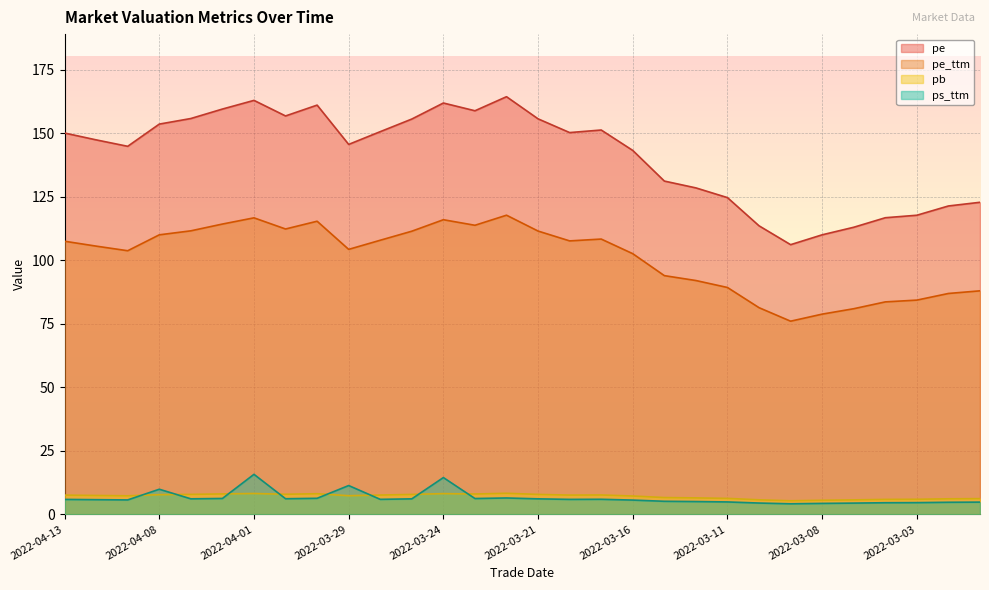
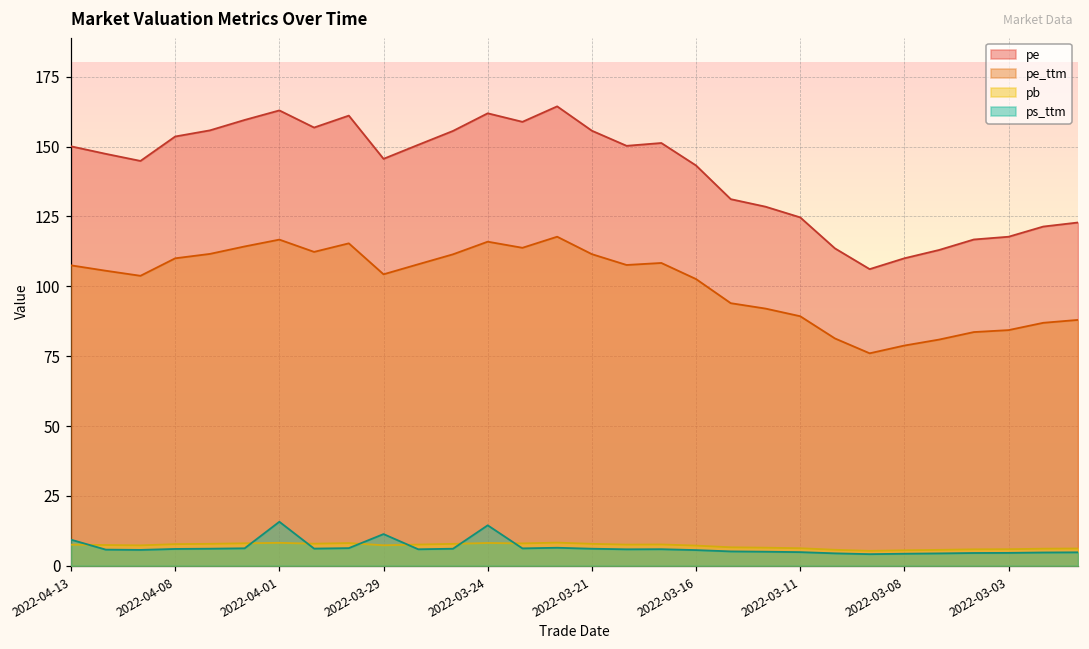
ps_ttm, 2022-04-13: 6 -> 9
ps_ttm, 2022-04-08: 10 -> 6
